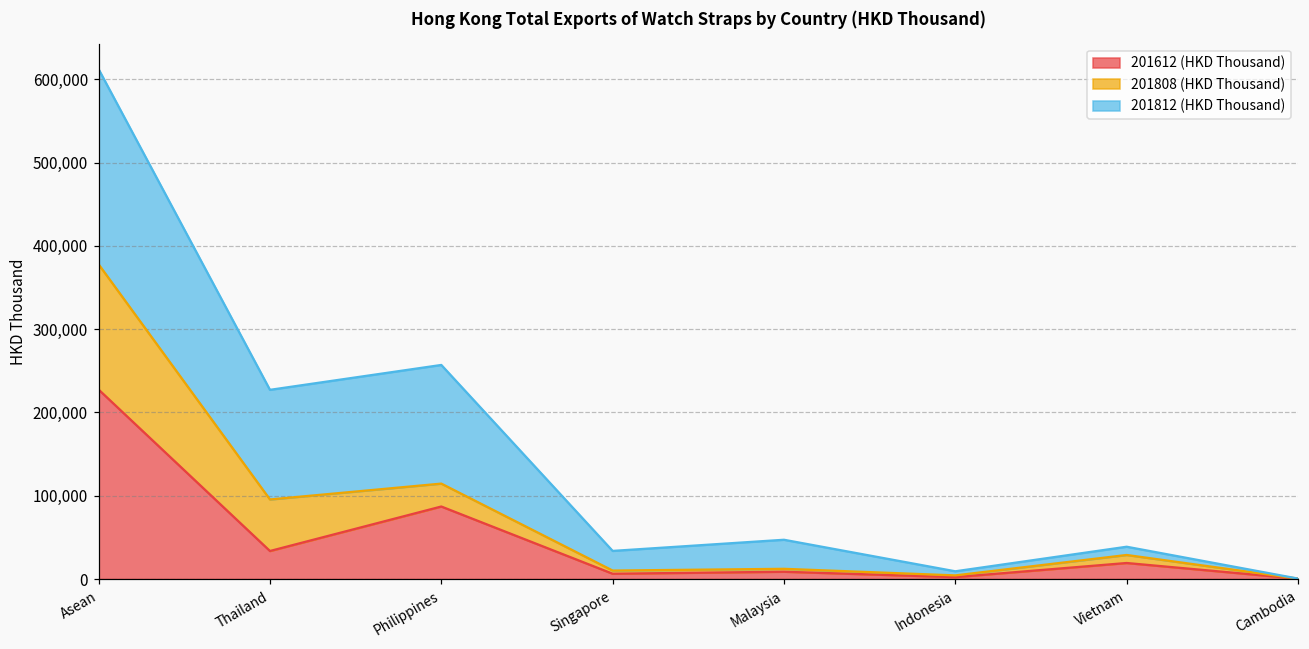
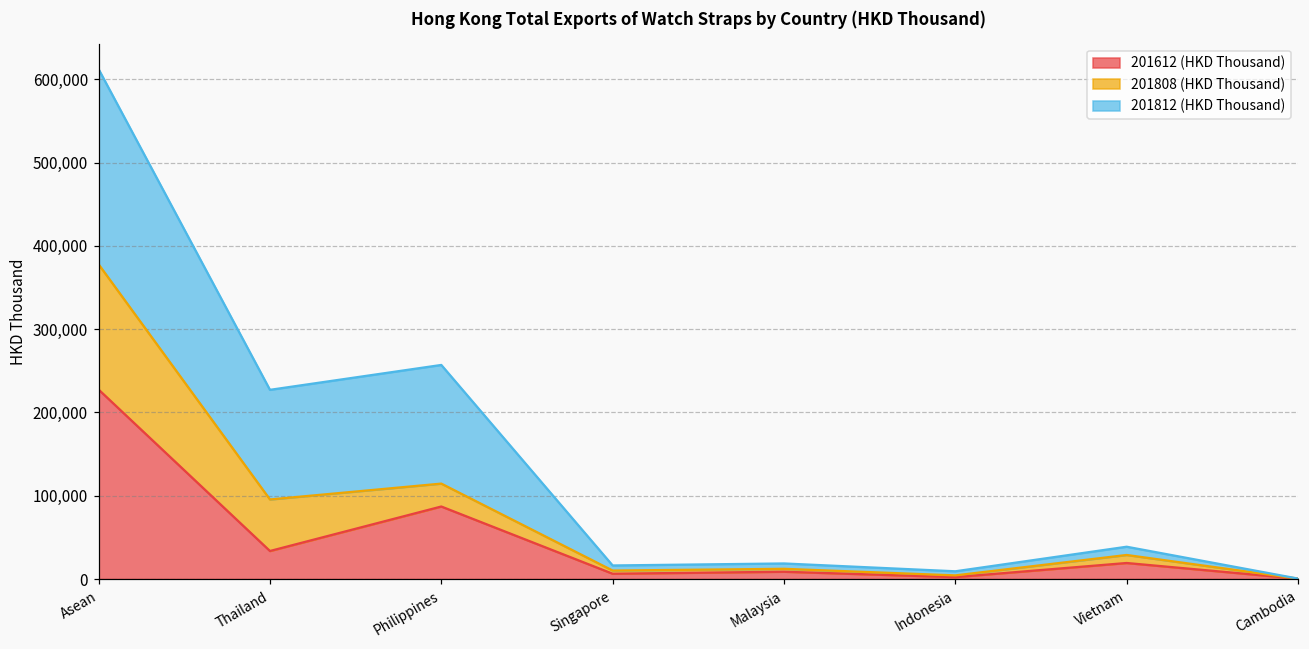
201812 (HKD Thousand), Singapore: 20,000 -> 10,000
201812 (HKD Thousand), Malaysia: 30,000 -> 10,000
